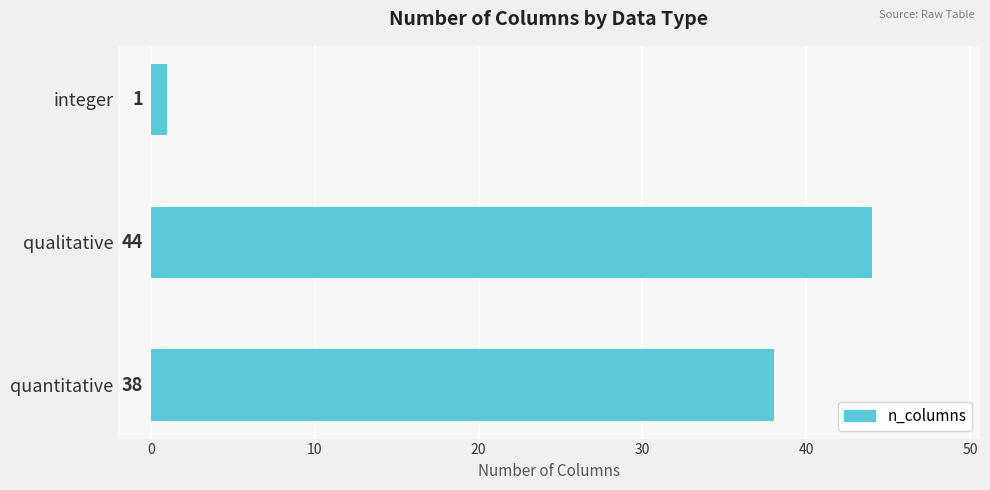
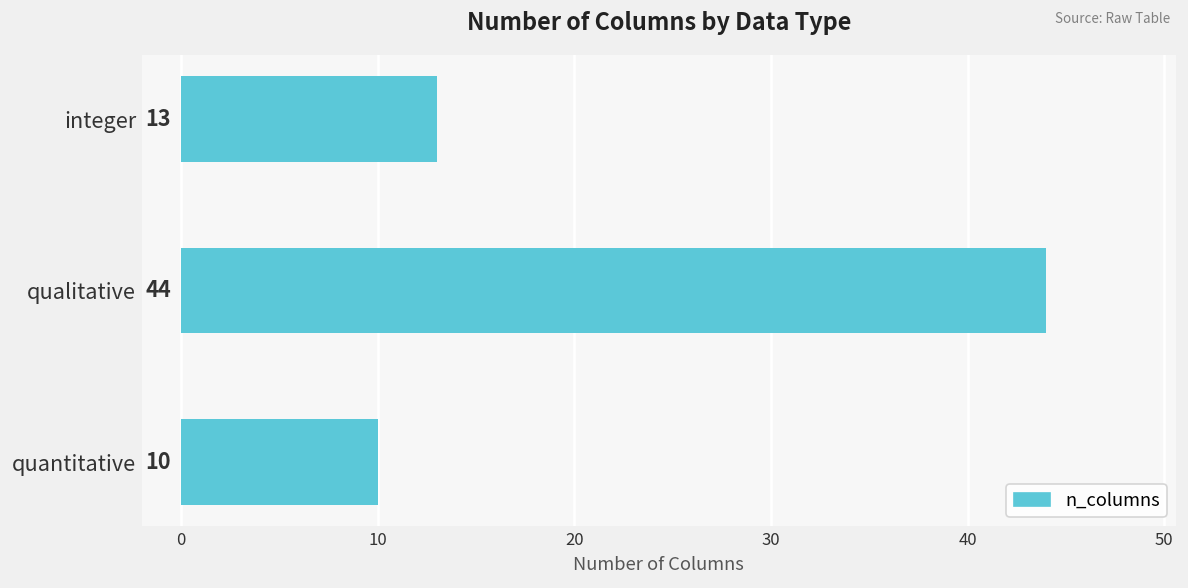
integer: 1 -> 13
quantitative: 38 -> 10
